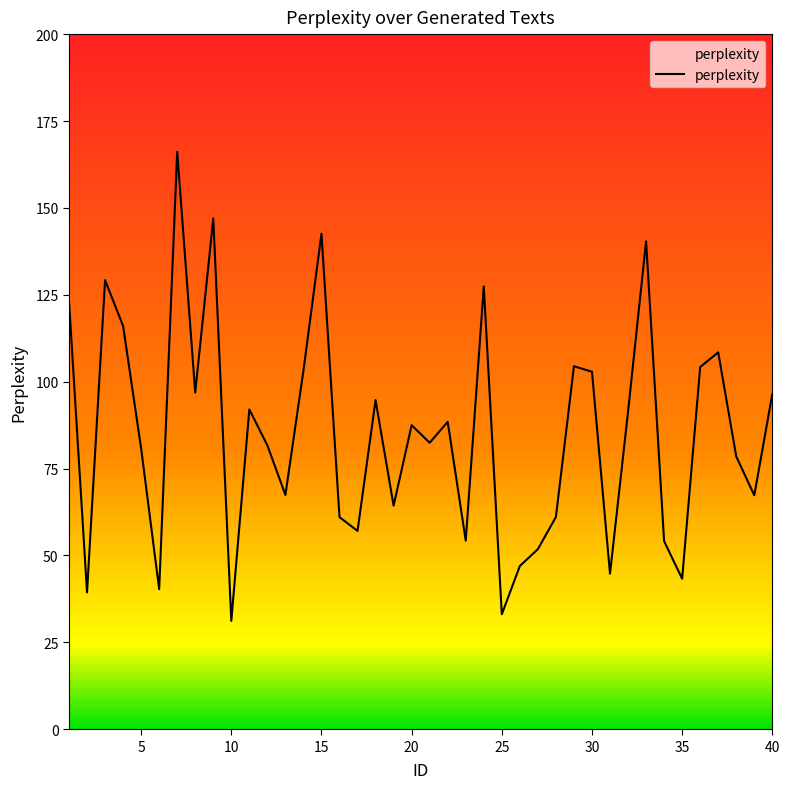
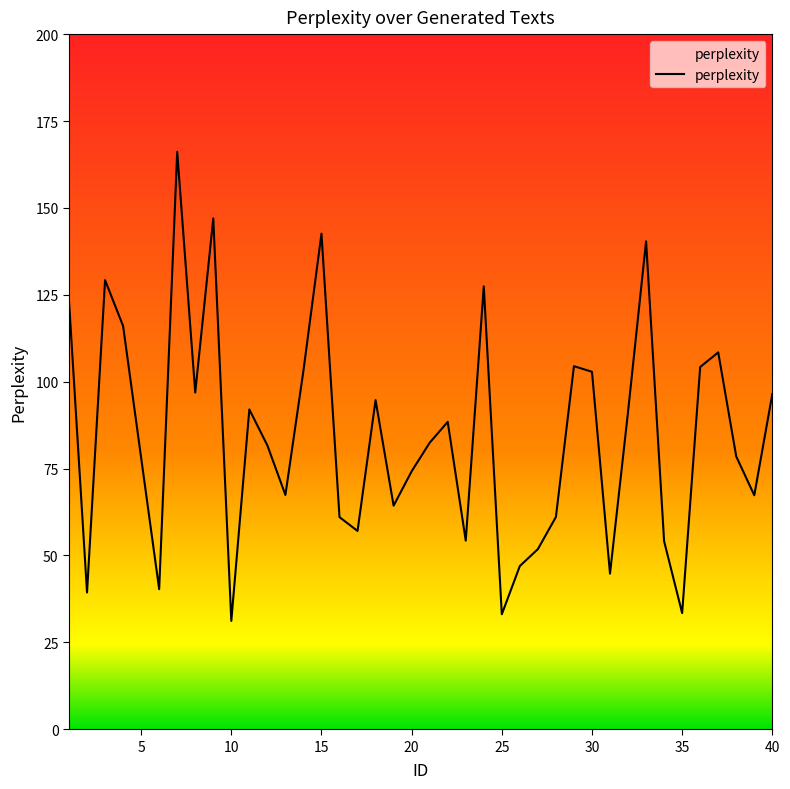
5: 81 -> 78
20: 87 -> 74
35: 43 -> 33
